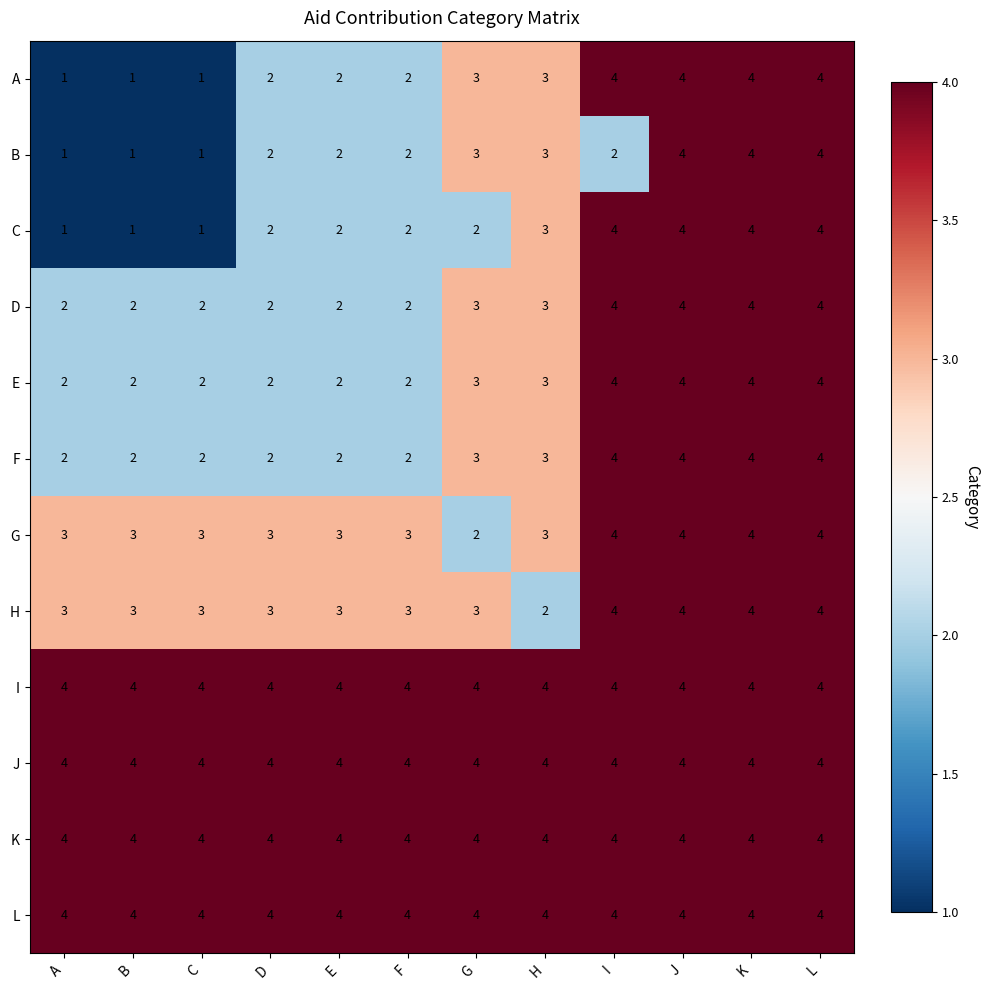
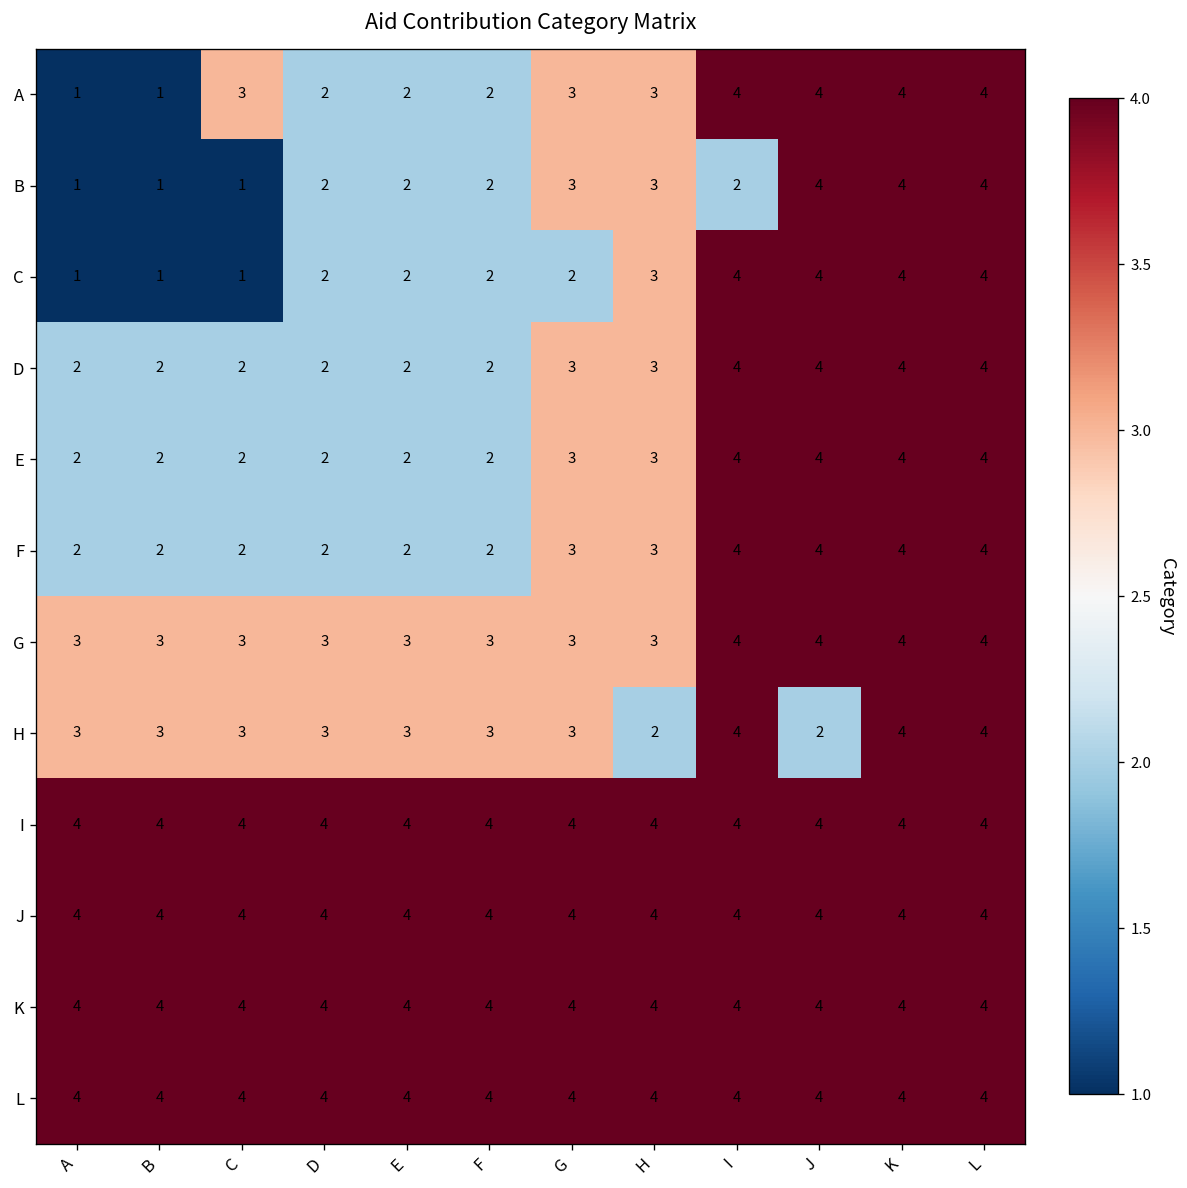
A, C: 1 -> 3
G, G: 2 -> 3
H, J: 4 -> 2
